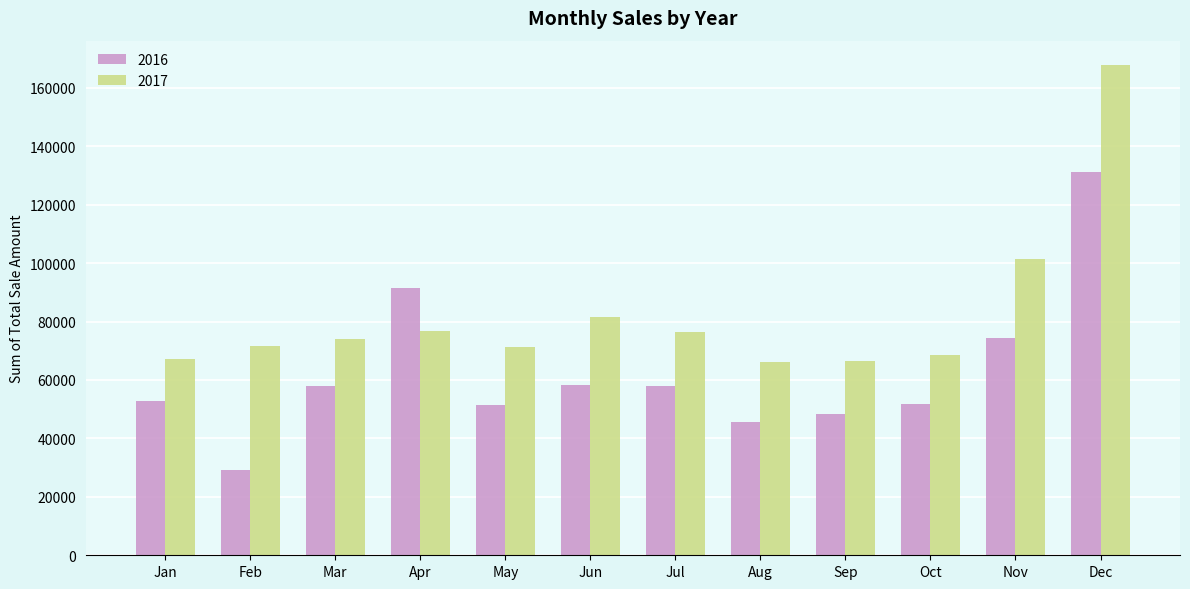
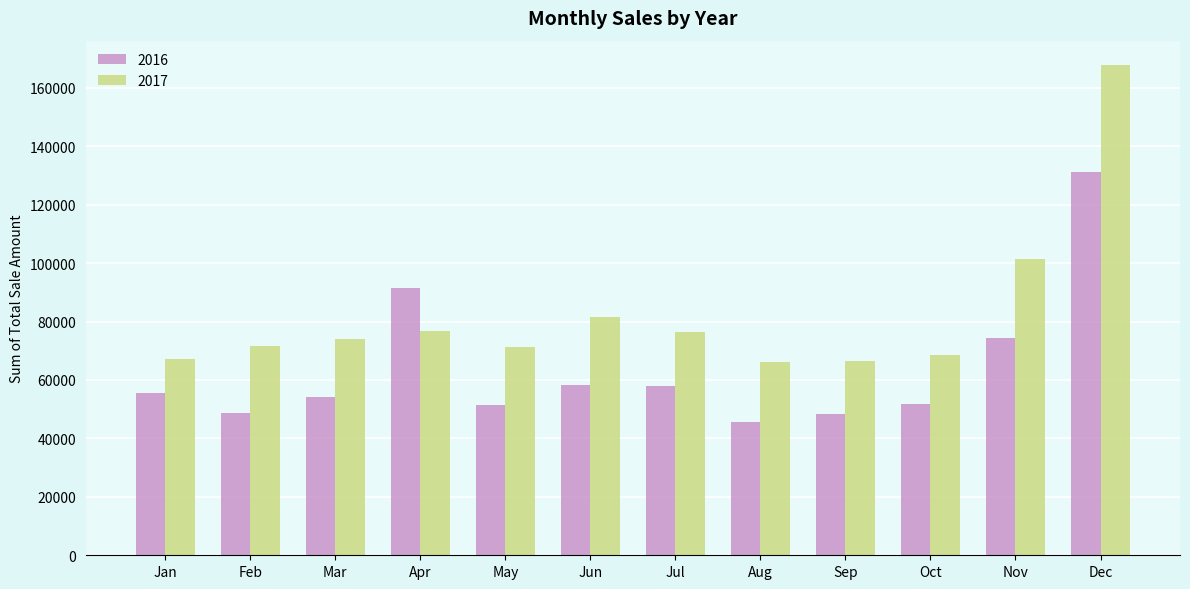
2016, Jan: 53000 -> 56000
2016, Feb: 29000 -> 49000
2016, Mar: 58000 -> 54000
